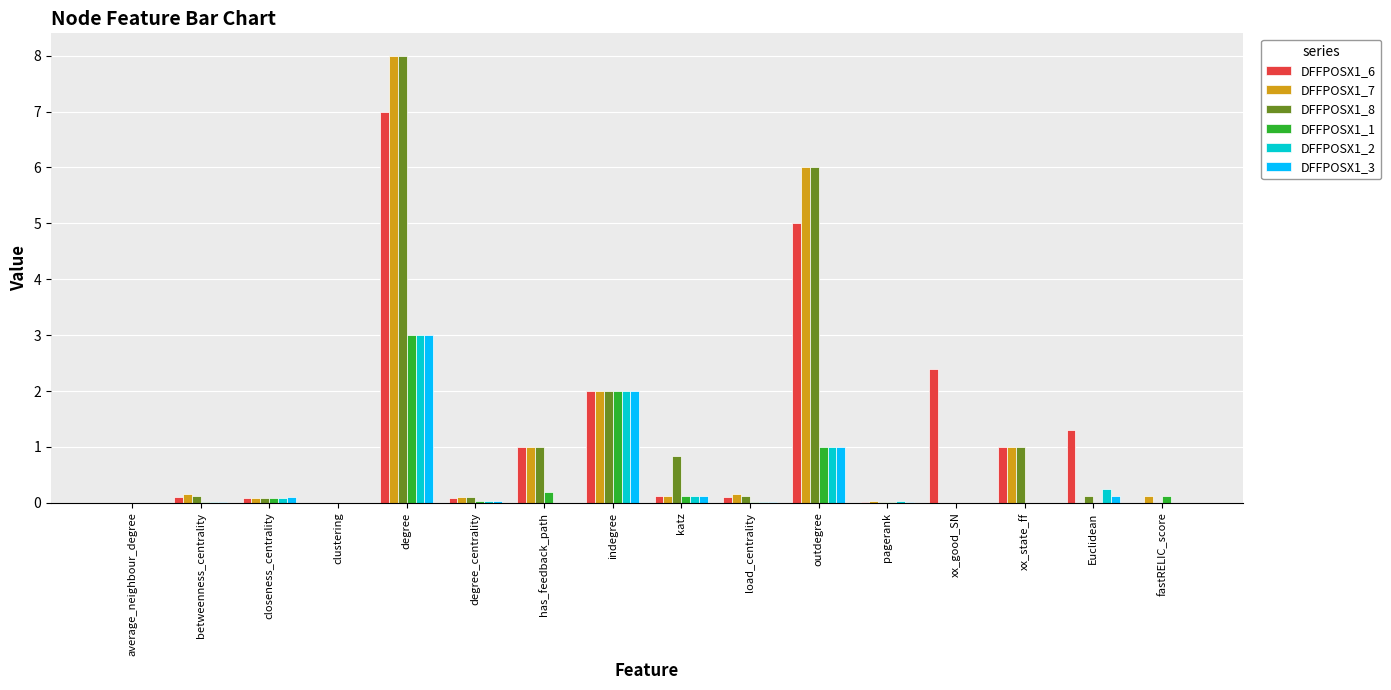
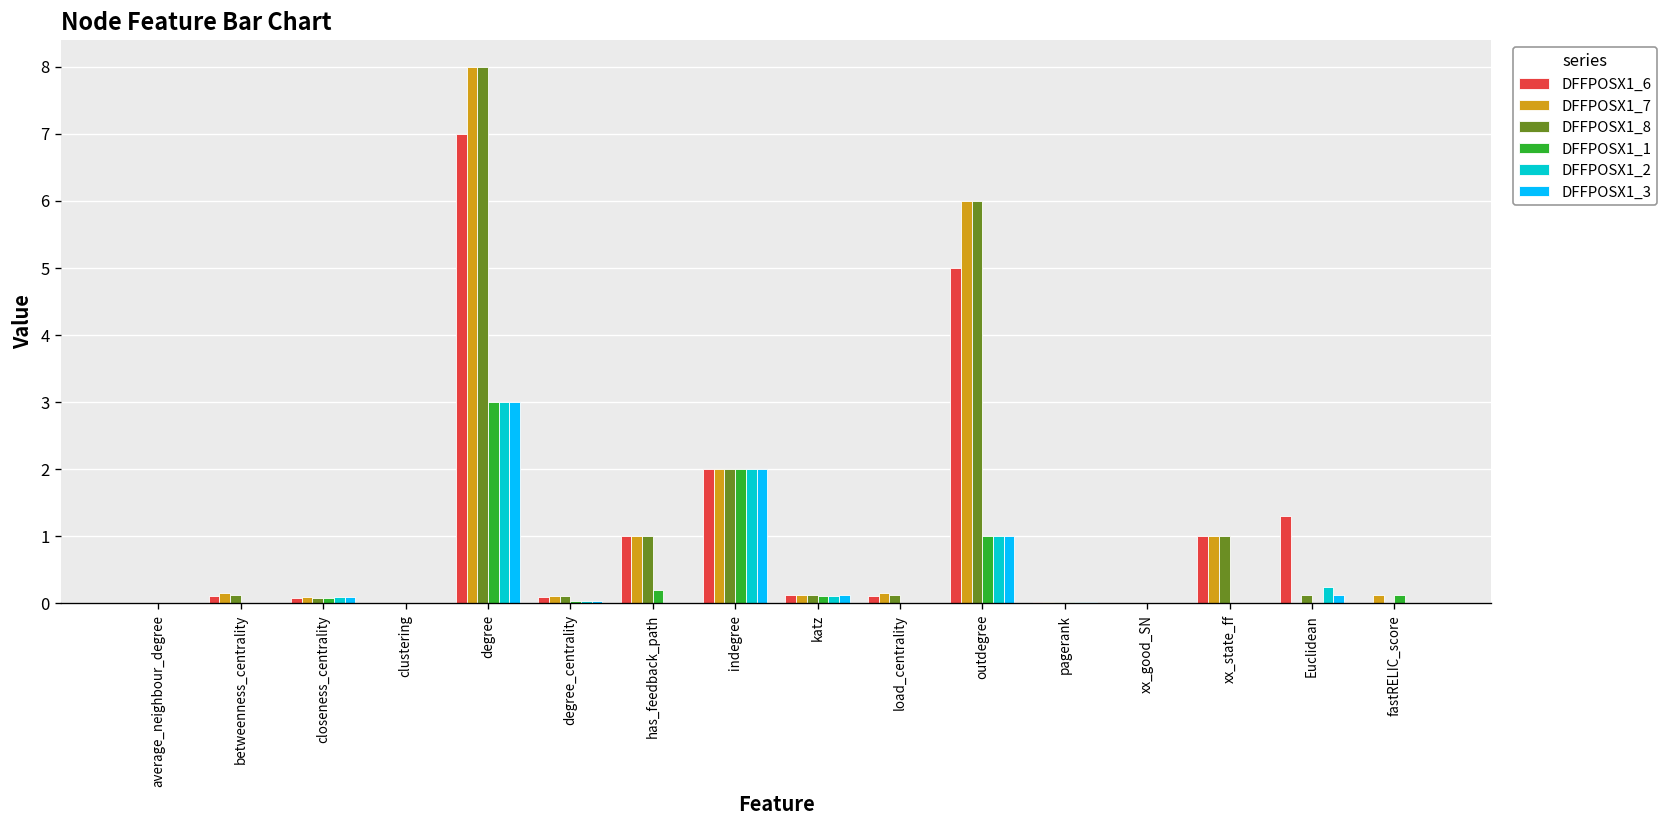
DFFPOSX1_8, katz: 0.8 -> 0.1
DFFPOSX1_6, xx_good_SN: 2.4 -> 0.0
